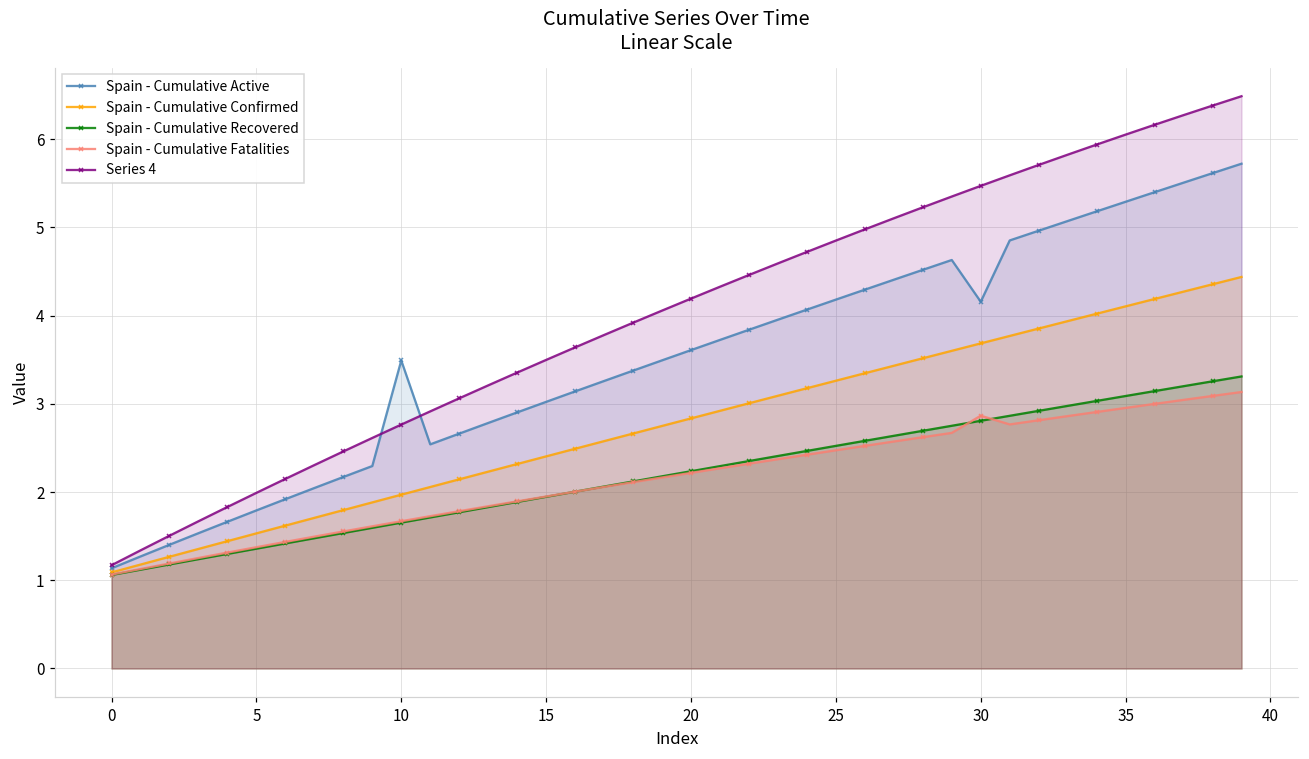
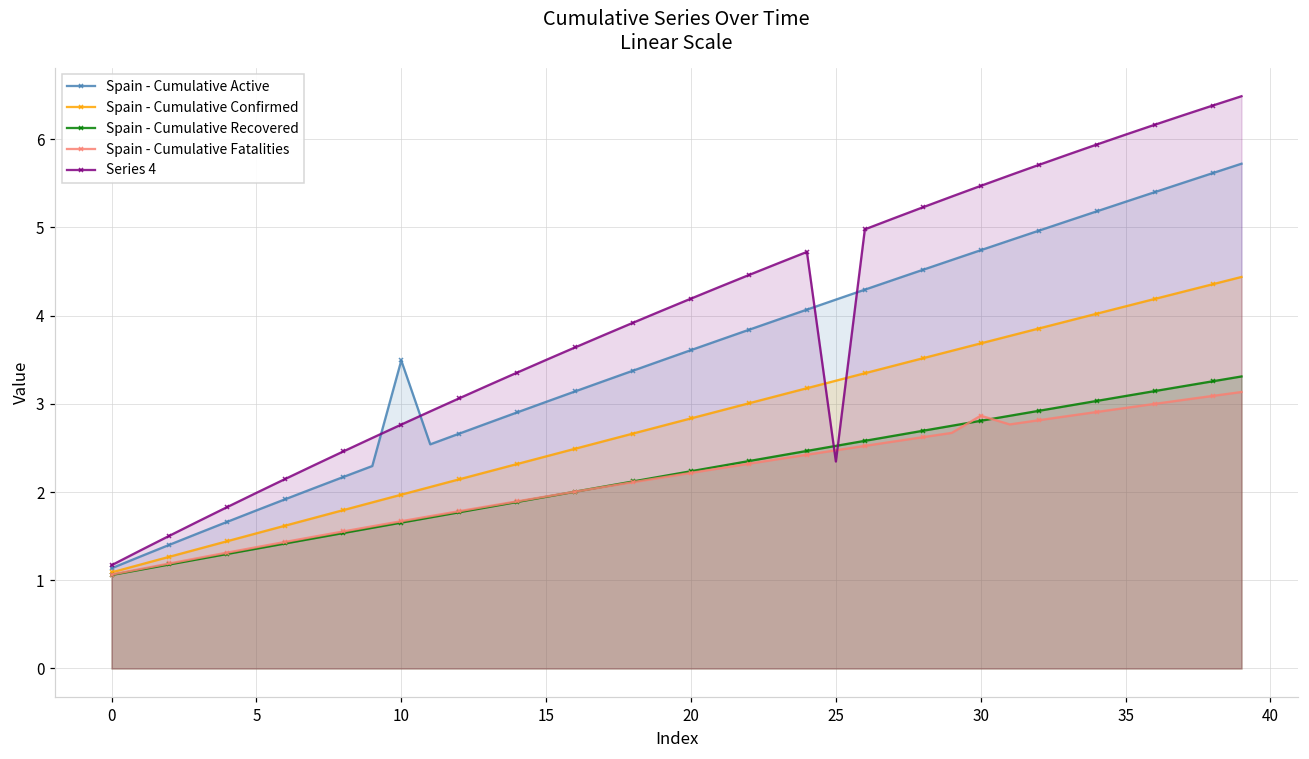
Series 4, 25: 4.9 -> 2.3
Spain - Cumulative Active, 30: 4.2 -> 4.7
